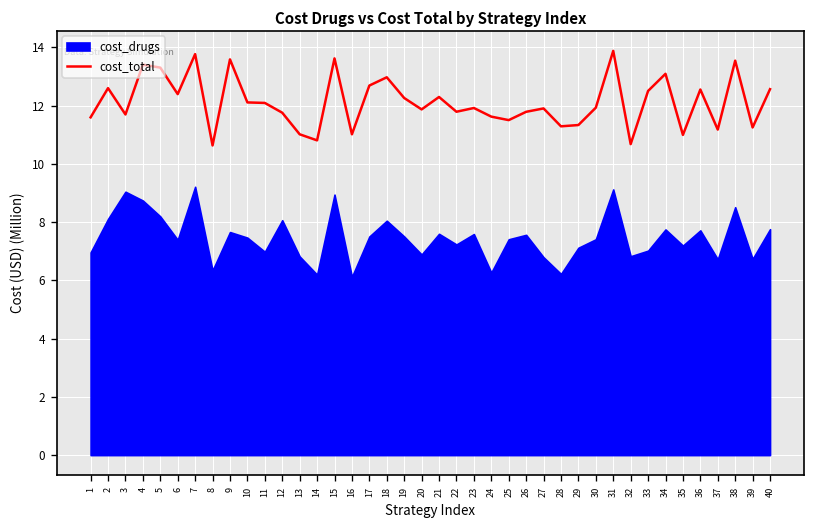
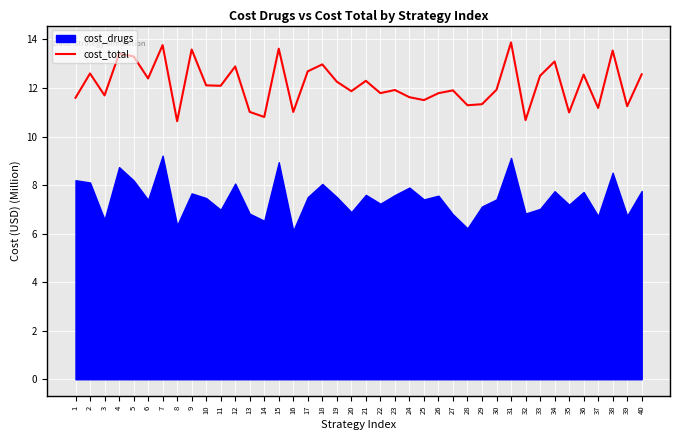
cost_drugs, 1: 7.0 -> 8.2
cost_drugs, 3: 9.0 -> 6.6
cost_total, 12: 11.8 -> 12.9
cost_drugs, 14: 6.2 -> 6.5
cost_drugs, 24: 6.3 -> 7.9
